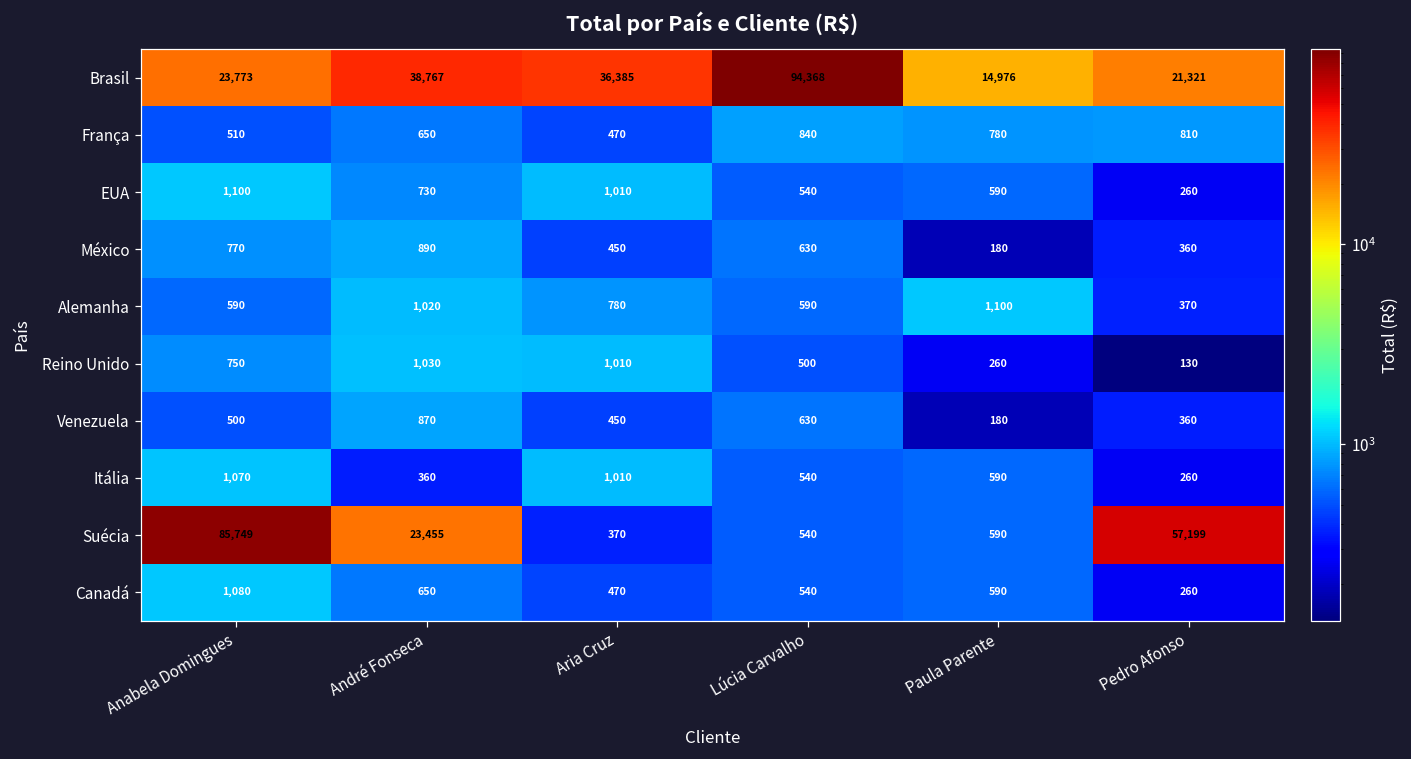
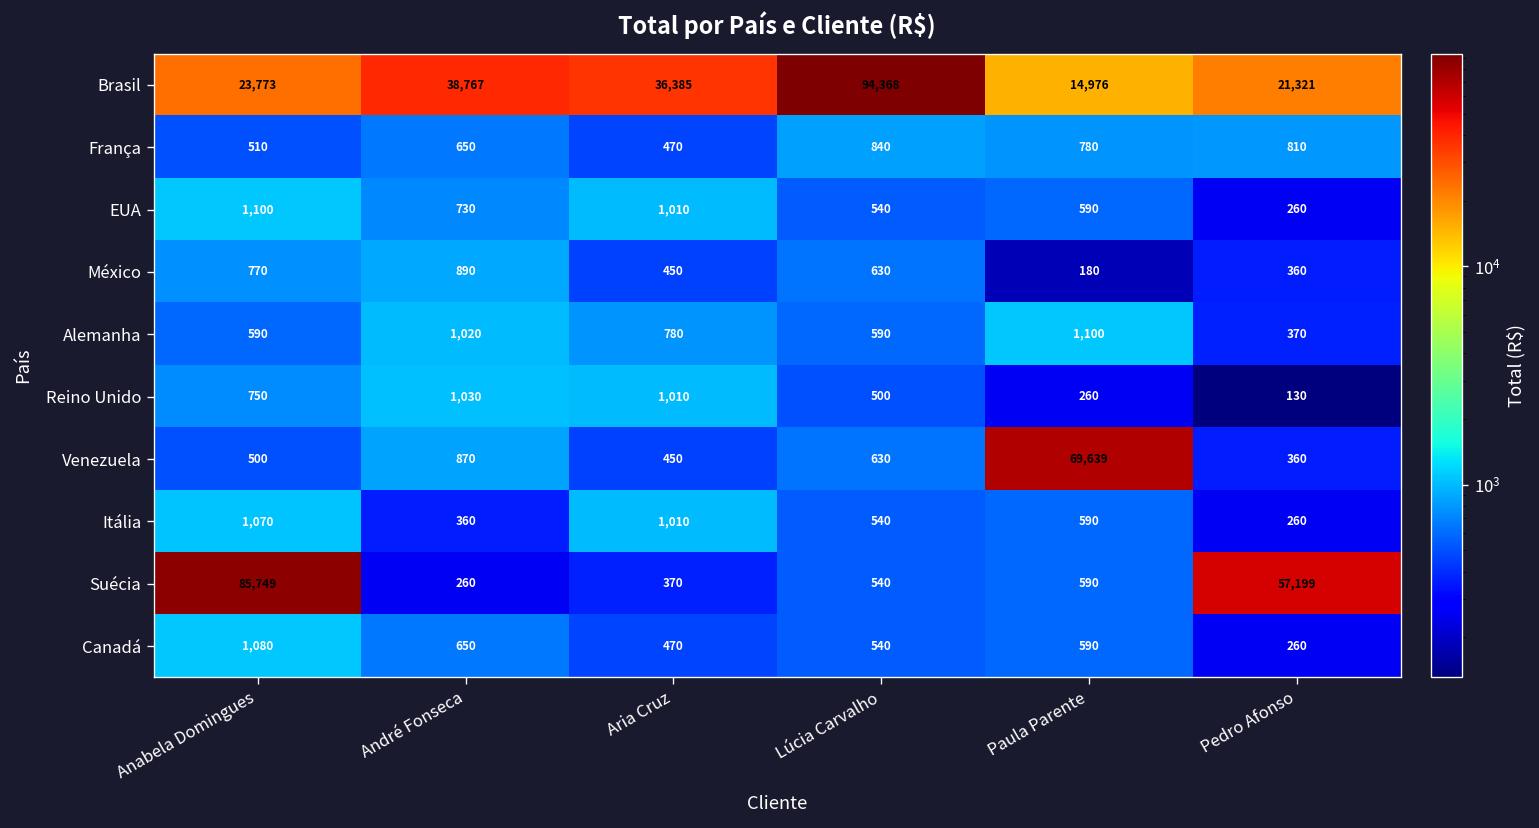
Venezuela, Paula Parente: 180 -> 69,639
Suécia, André Fonseca: 23,455 -> 260
